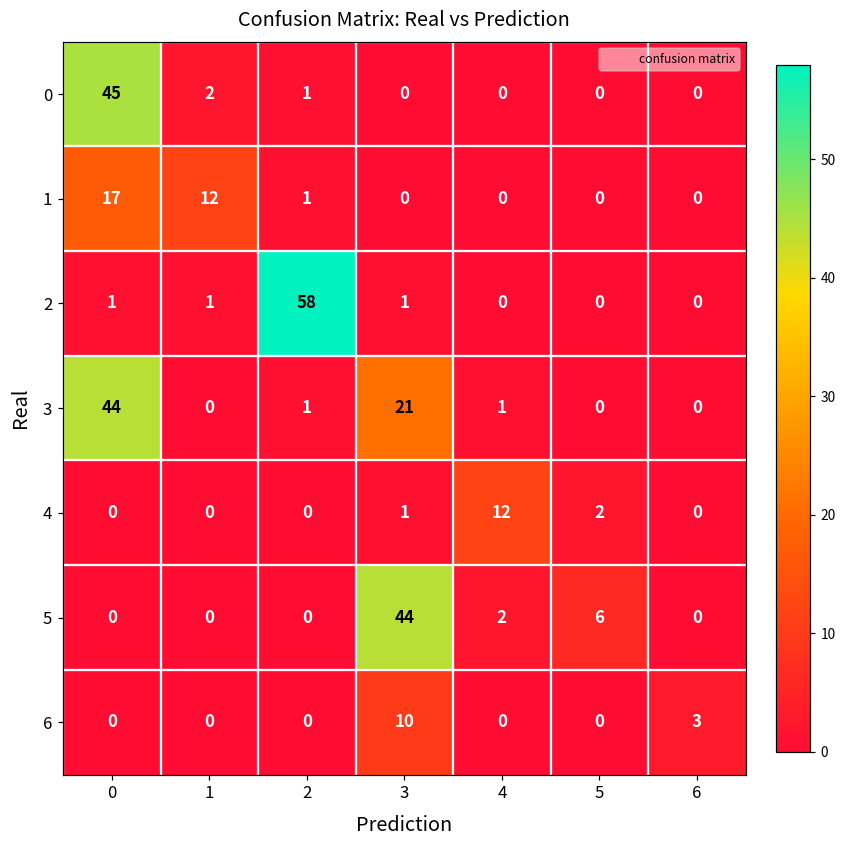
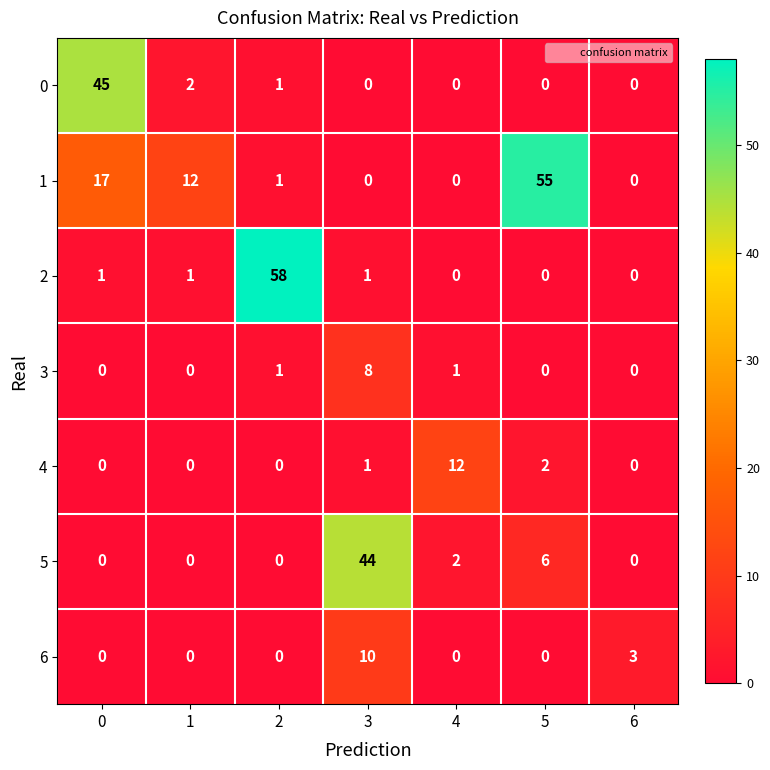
1, 5: 0 -> 55
3, 0: 44 -> 0
3, 3: 21 -> 8
